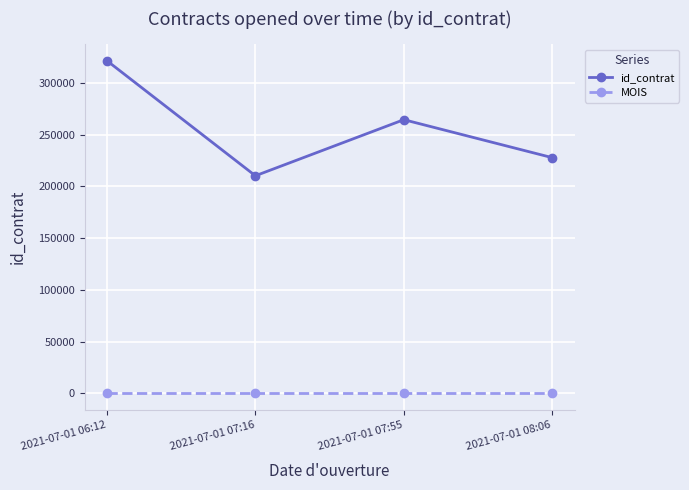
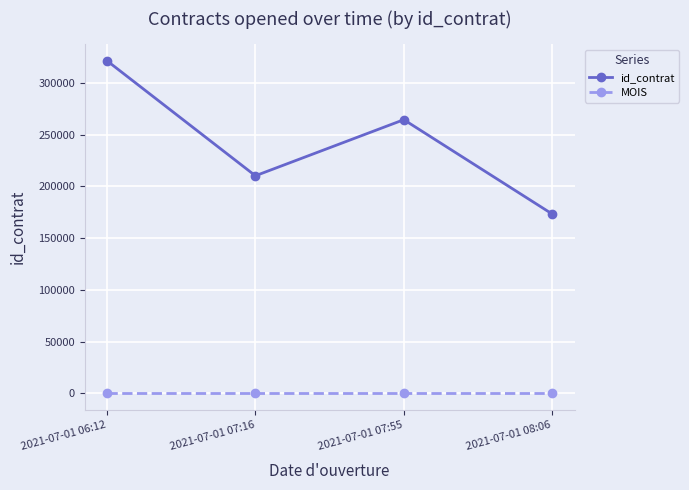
id_contrat, 2021-07-01 08:06: 228000 -> 173000
